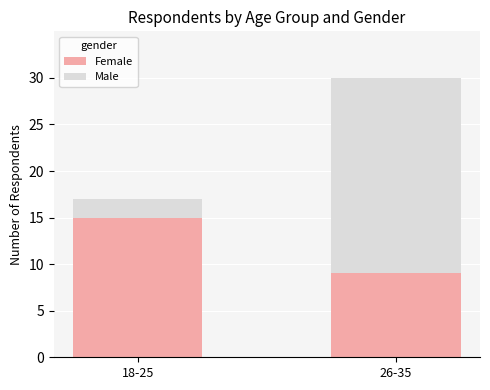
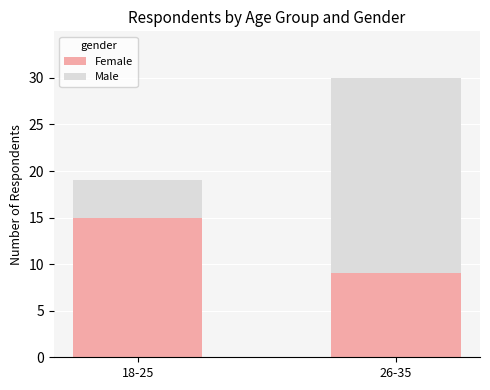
Male, 18-25: 2 -> 4
